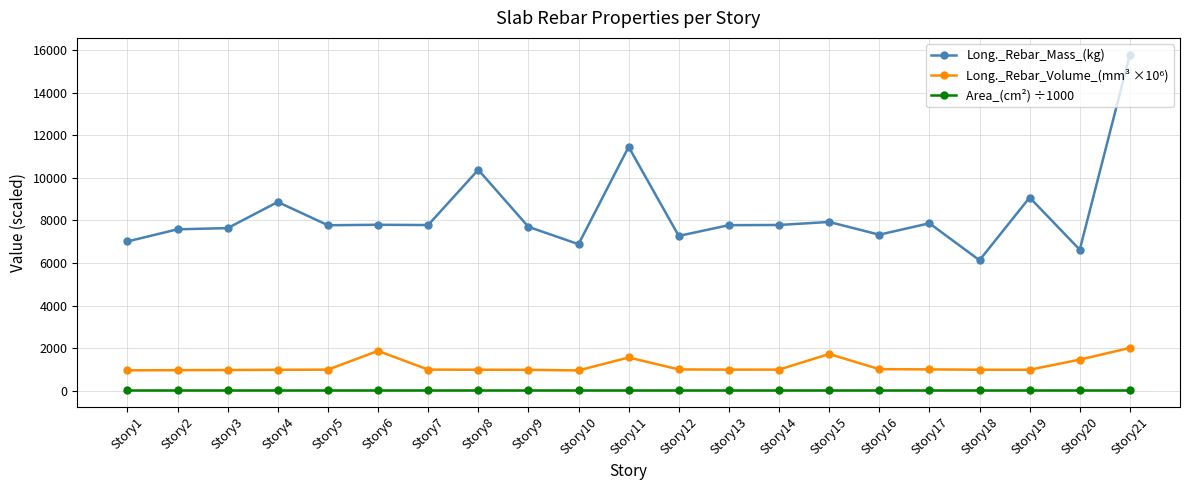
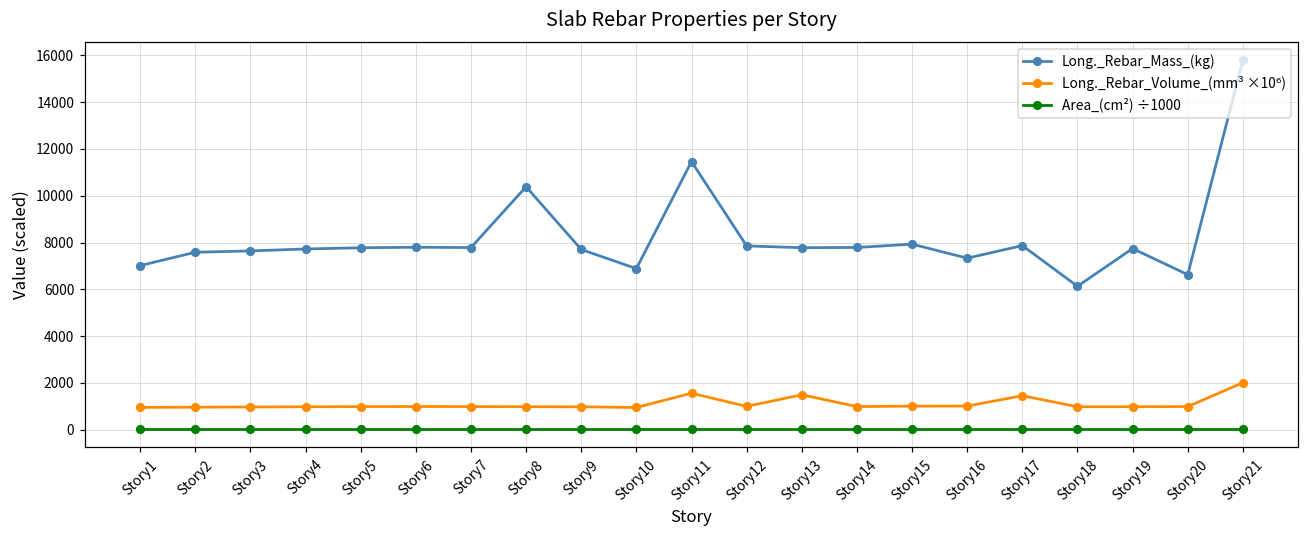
Long._Rebar_Mass_(kg), Story4: 8900 -> 7700
Long._Rebar_Volume_(mm³ ×10⁶), Story6: 1900 -> 1000
Long._Rebar_Mass_(kg), Story12: 7300 -> 7900
Long._Rebar_Volume_(mm³ ×10⁶), Story13: 1000 -> 1500
Long._Rebar_Volume_(mm³ ×10⁶), Story15: 1700 -> 1000
Long._Rebar_Volume_(mm³ ×10⁶), Story17: 1000 -> 1500
Long._Rebar_Mass_(kg), Story19: 9100 -> 7700
Long._Rebar_Volume_(mm³ ×10⁶), Story20: 1500 -> 1000
